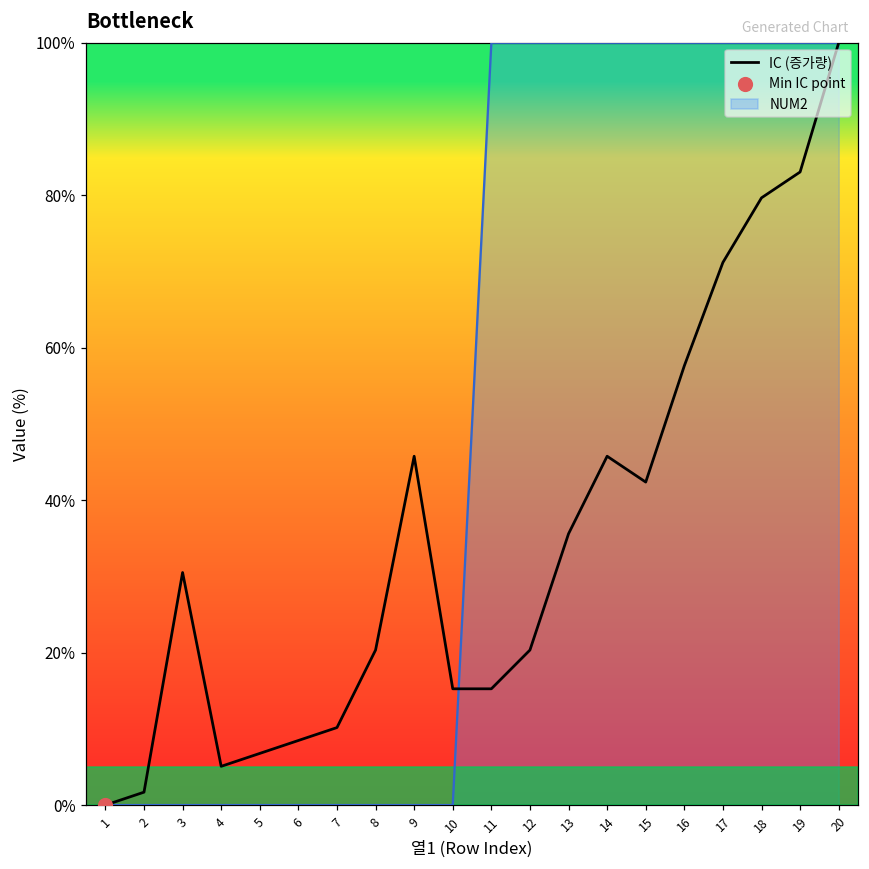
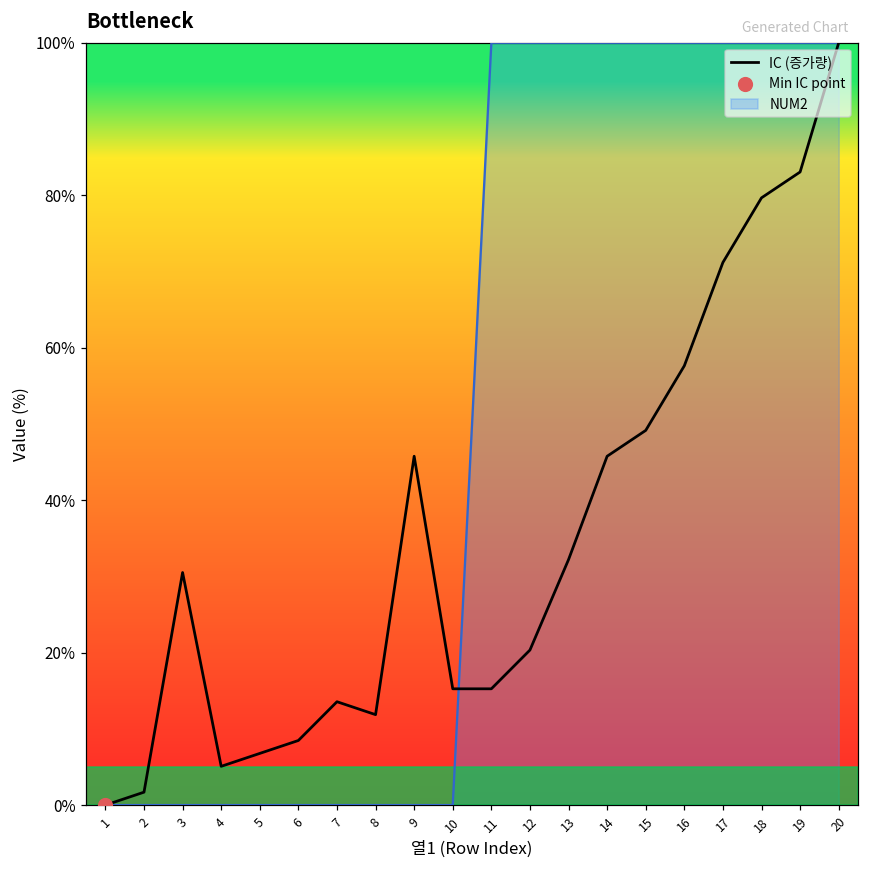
IC (증가량), 7: 10% -> 14%
IC (증가량), 8: 20% -> 12%
IC (증가량), 13: 36% -> 32%
IC (증가량), 15: 42% -> 49%
